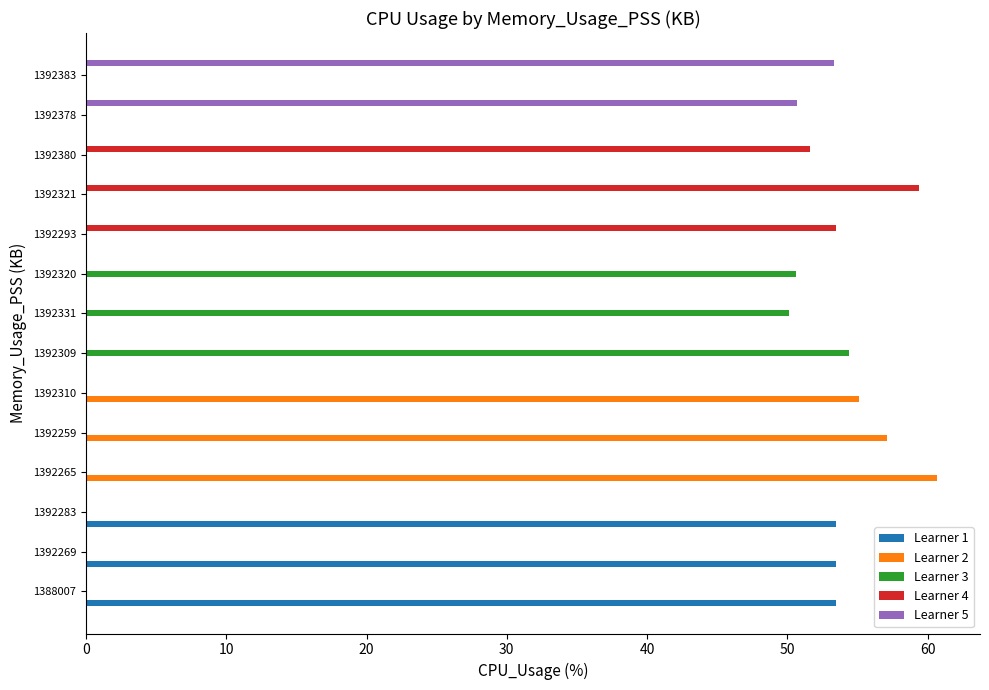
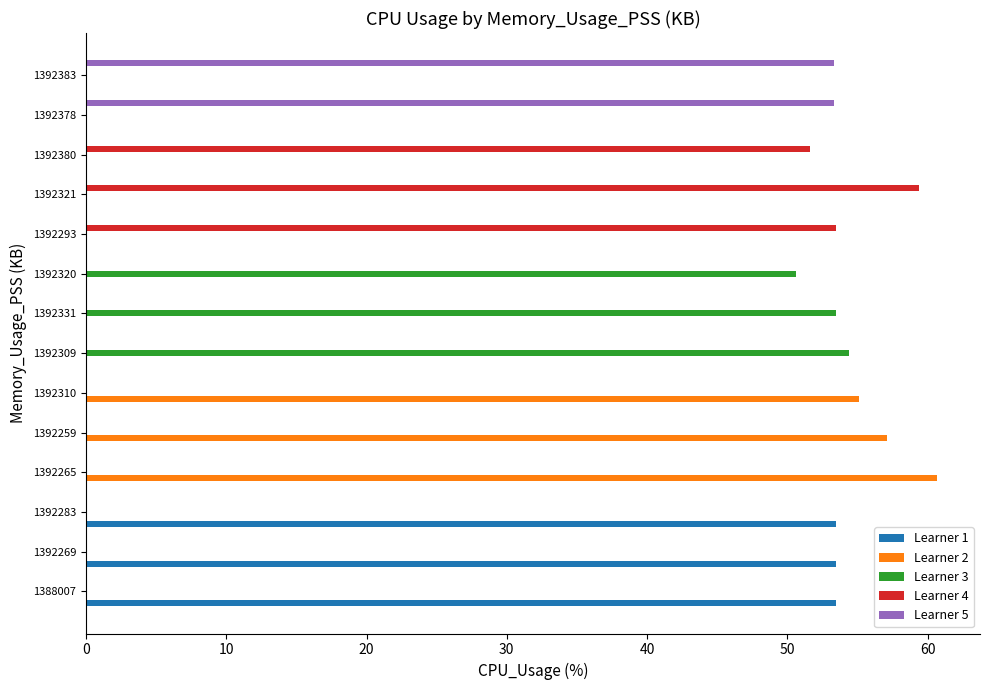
Learner 5, 1392378: 50.7 -> 53.3
Learner 3, 1392331: 50.1 -> 53.5
